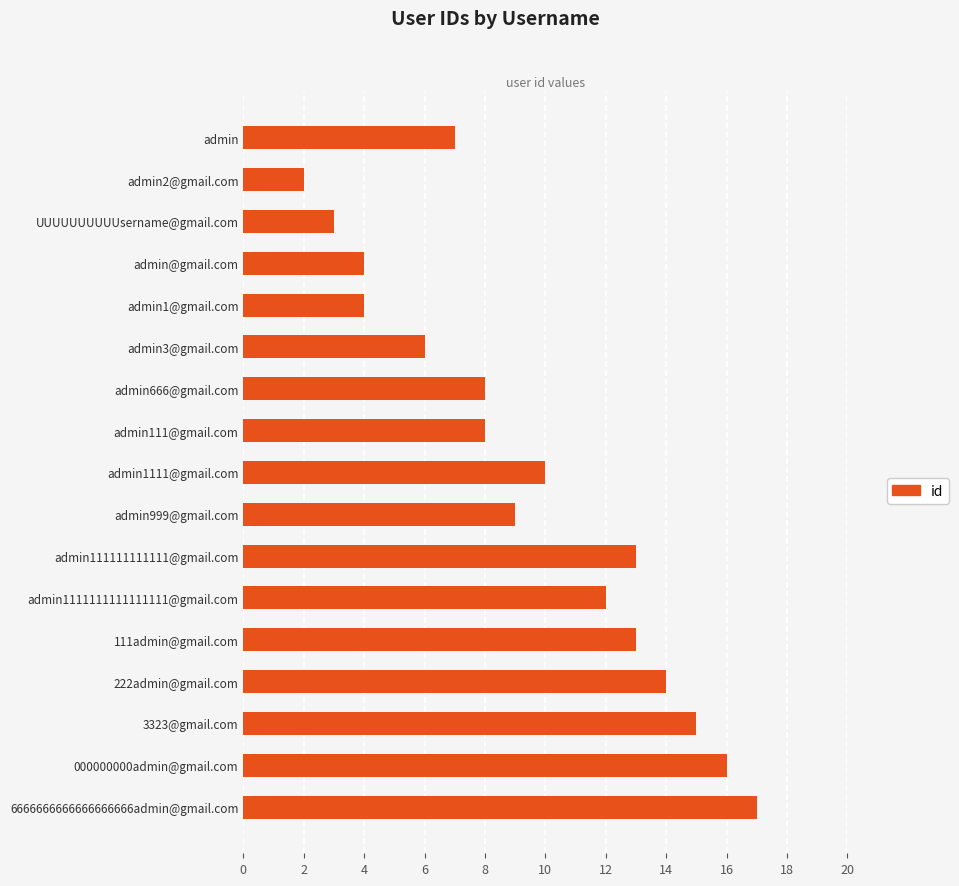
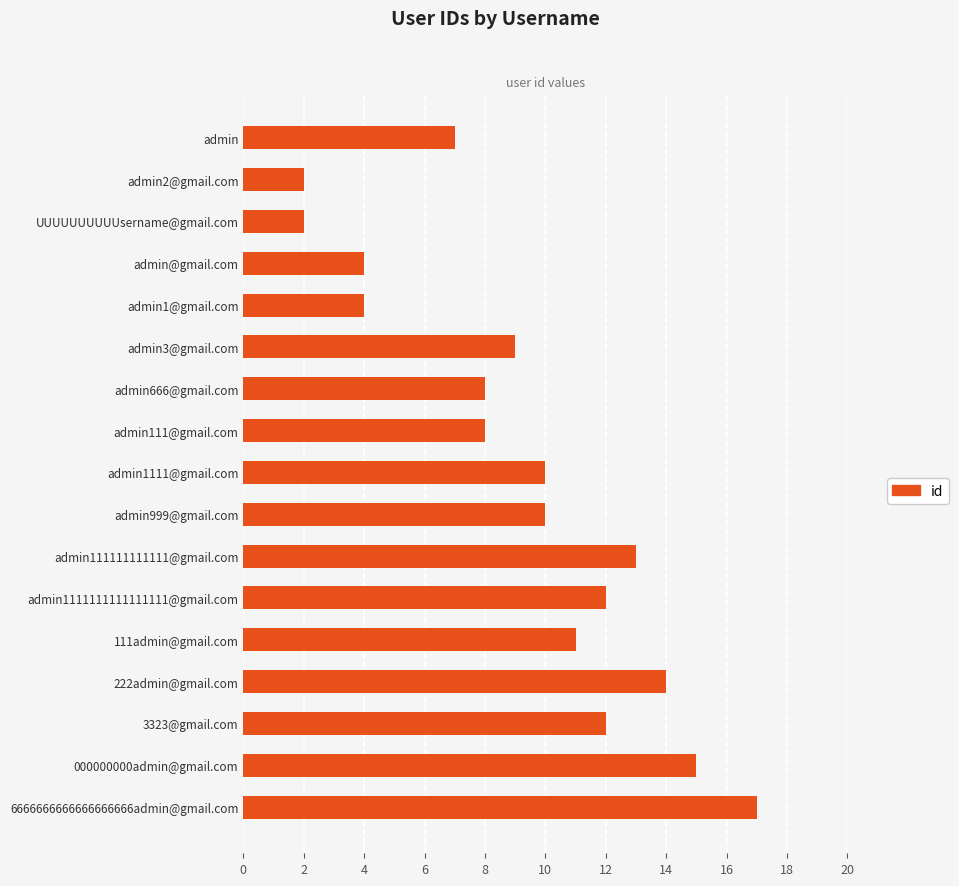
UUUUUUUUUUsername@gmail.com: 3 -> 2
admin3@gmail.com: 6 -> 9
admin999@gmail.com: 9 -> 10
111admin@gmail.com: 13 -> 11
3323@gmail.com: 15 -> 12
000000000admin@gmail.com: 16 -> 15
